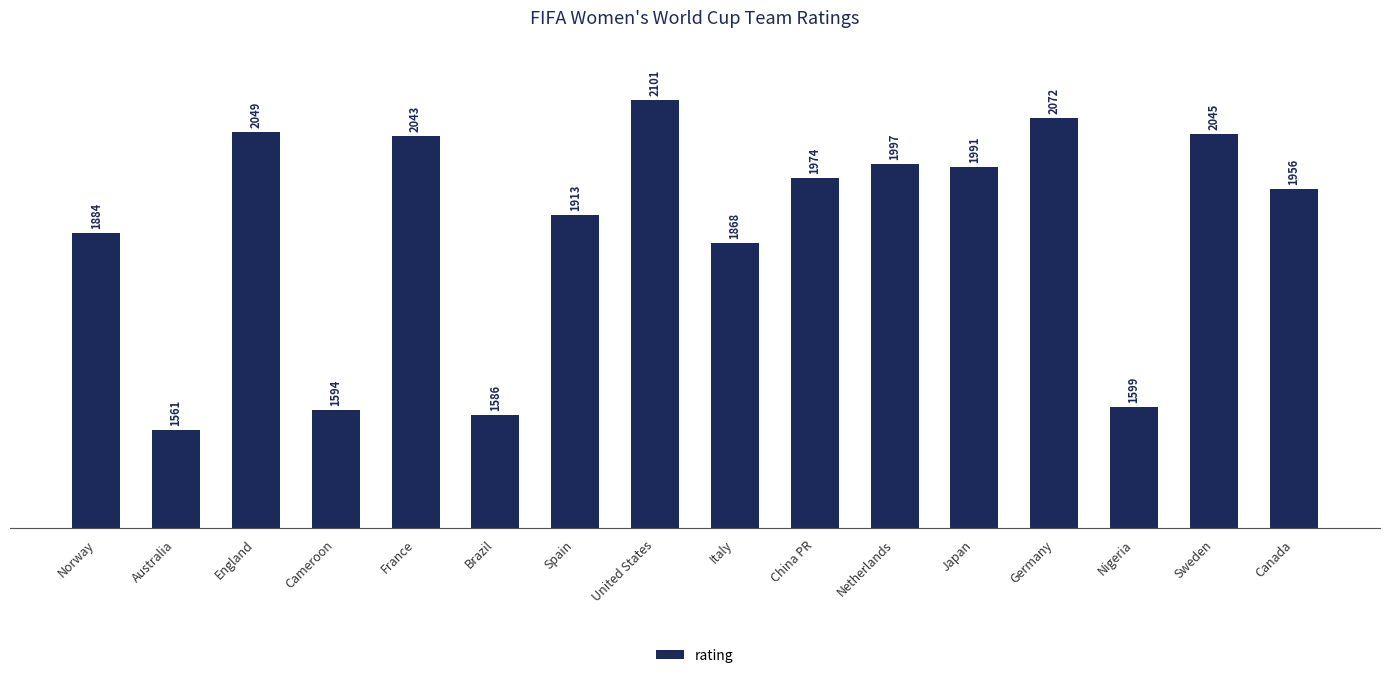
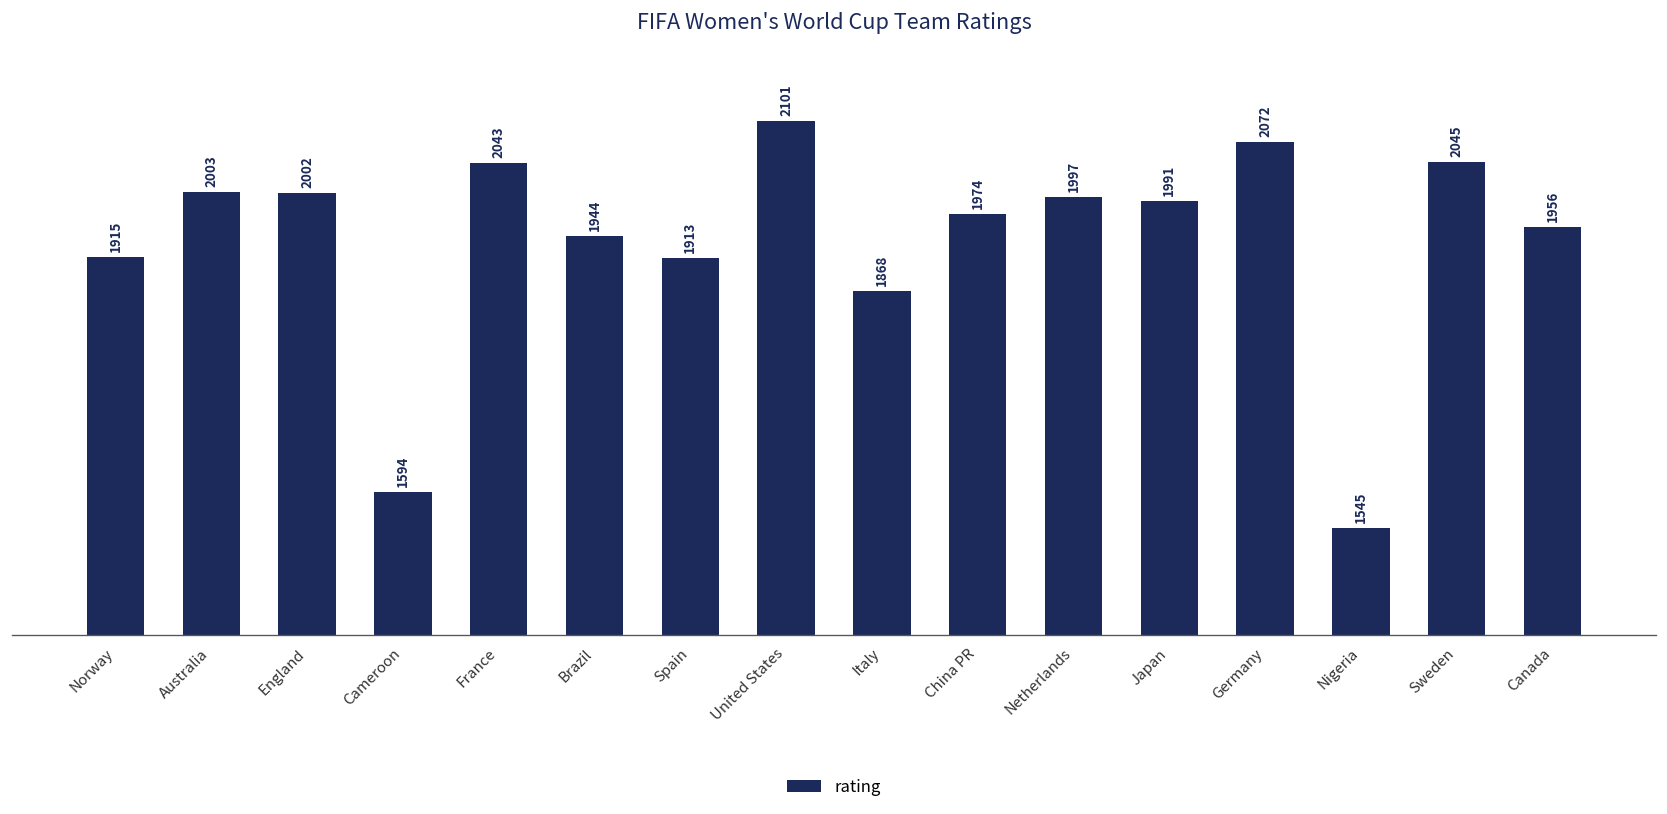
Norway: 1884 -> 1915
Australia: 1561 -> 2003
England: 2049 -> 2002
Brazil: 1586 -> 1944
Nigeria: 1599 -> 1545
